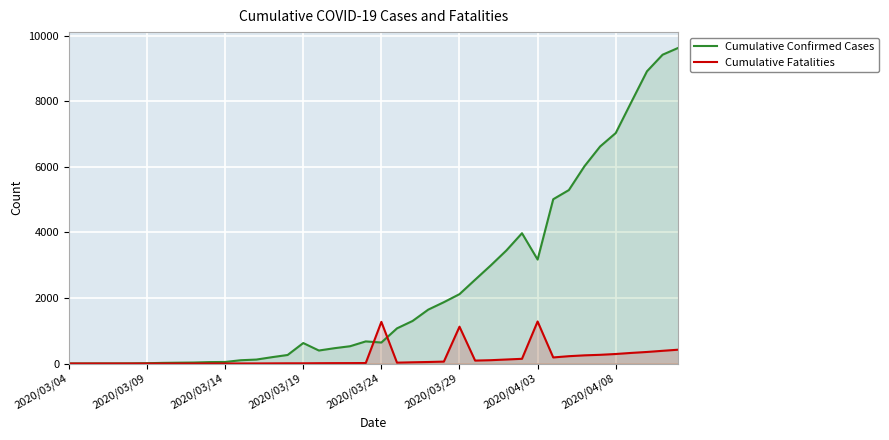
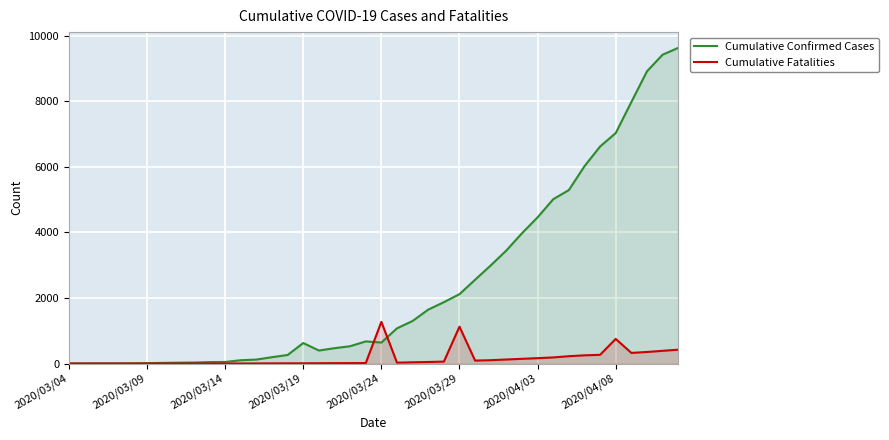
Cumulative Confirmed Cases, 2020/04/03: 3200 -> 4500
Cumulative Fatalities, 2020/04/03: 1300 -> 200
Cumulative Fatalities, 2020/04/08: 300 -> 800
